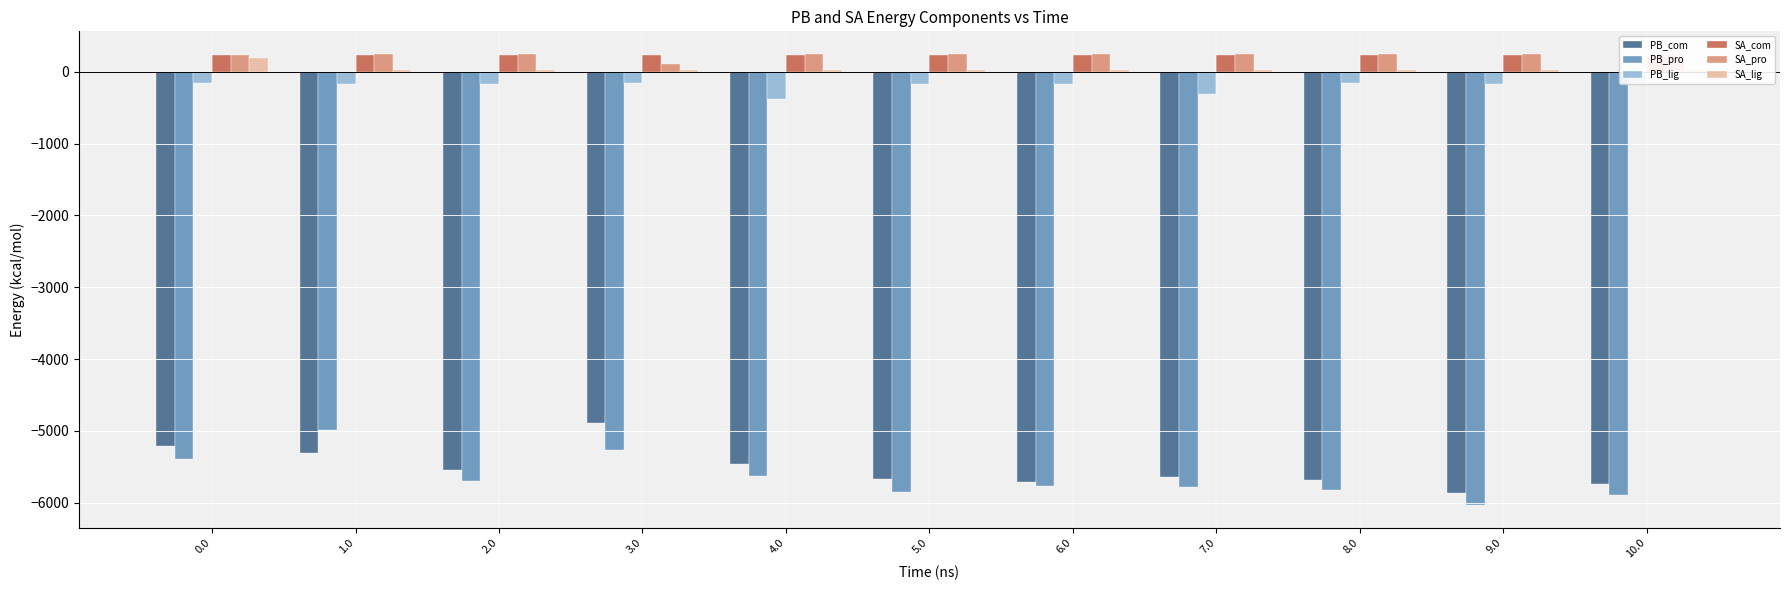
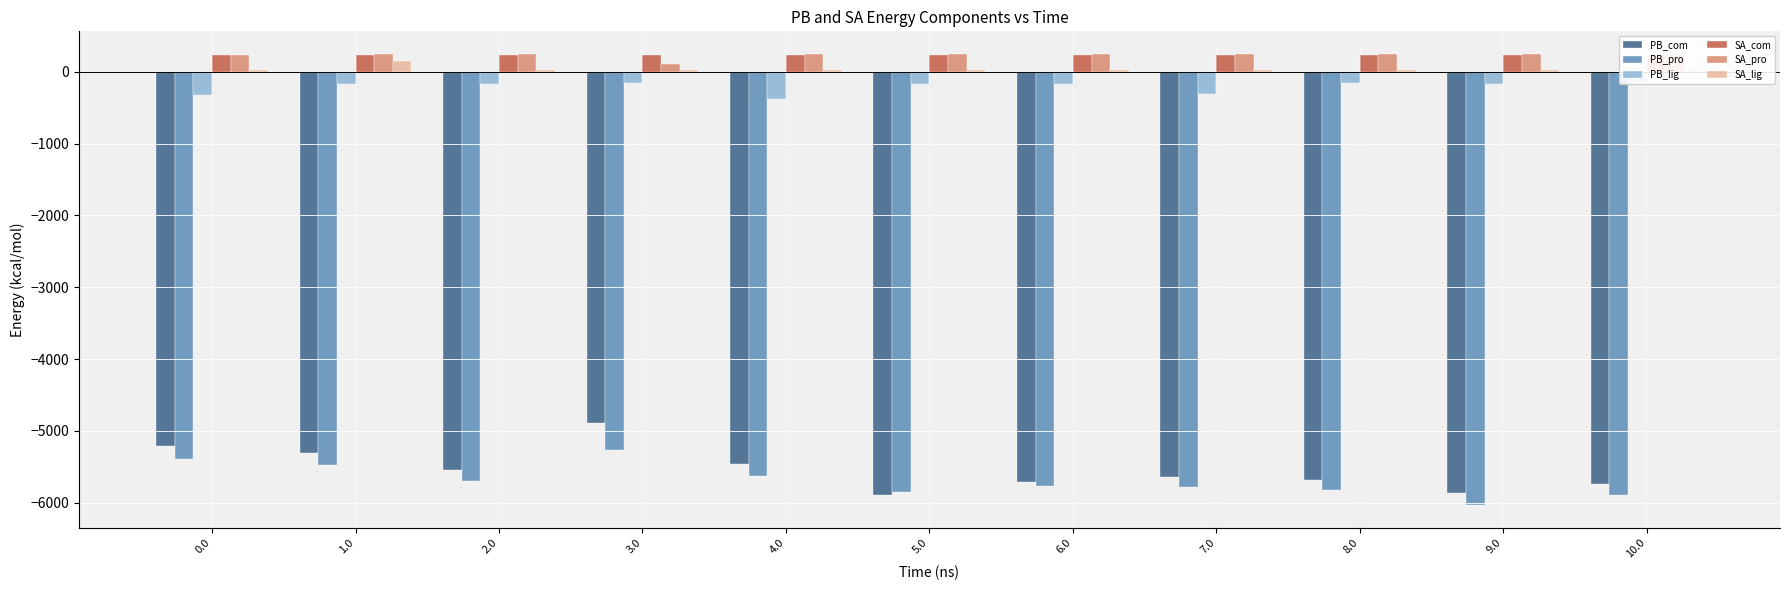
PB_lig, 0.0: -200 -> -300
SA_lig, 0.0: 200 -> 0
PB_pro, 1.0: -5000 -> -5500
SA_lig, 1.0: 0 -> 200
PB_com, 5.0: -5700 -> -5900
